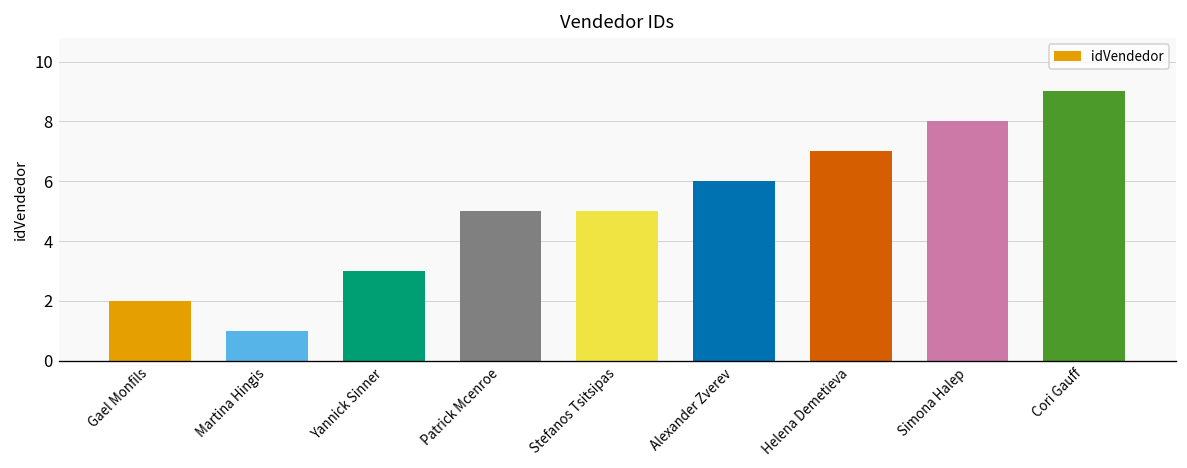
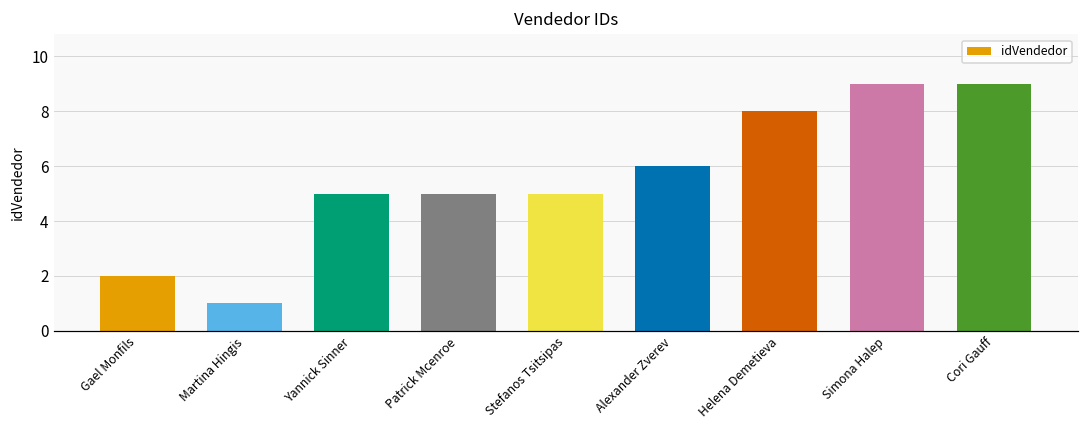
Yannick Sinner: 3 -> 5
Helena Demetieva: 7 -> 8
Simona Halep: 8 -> 9
